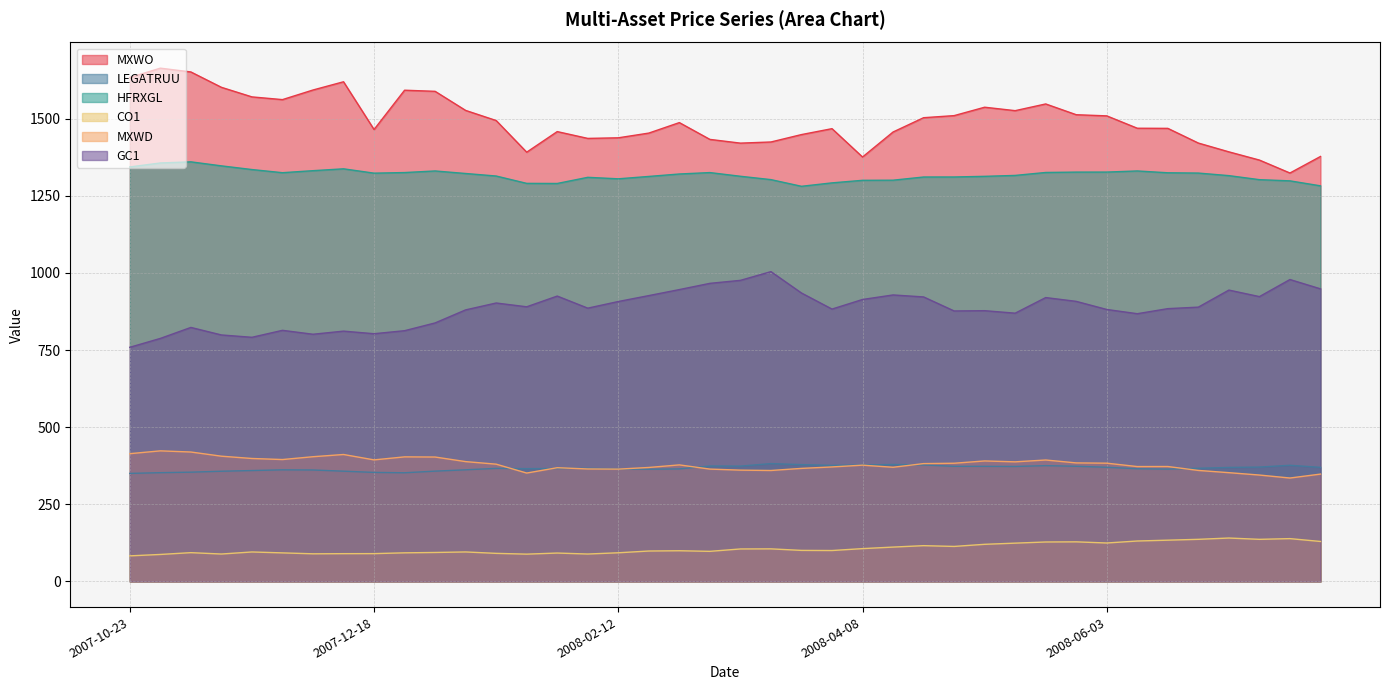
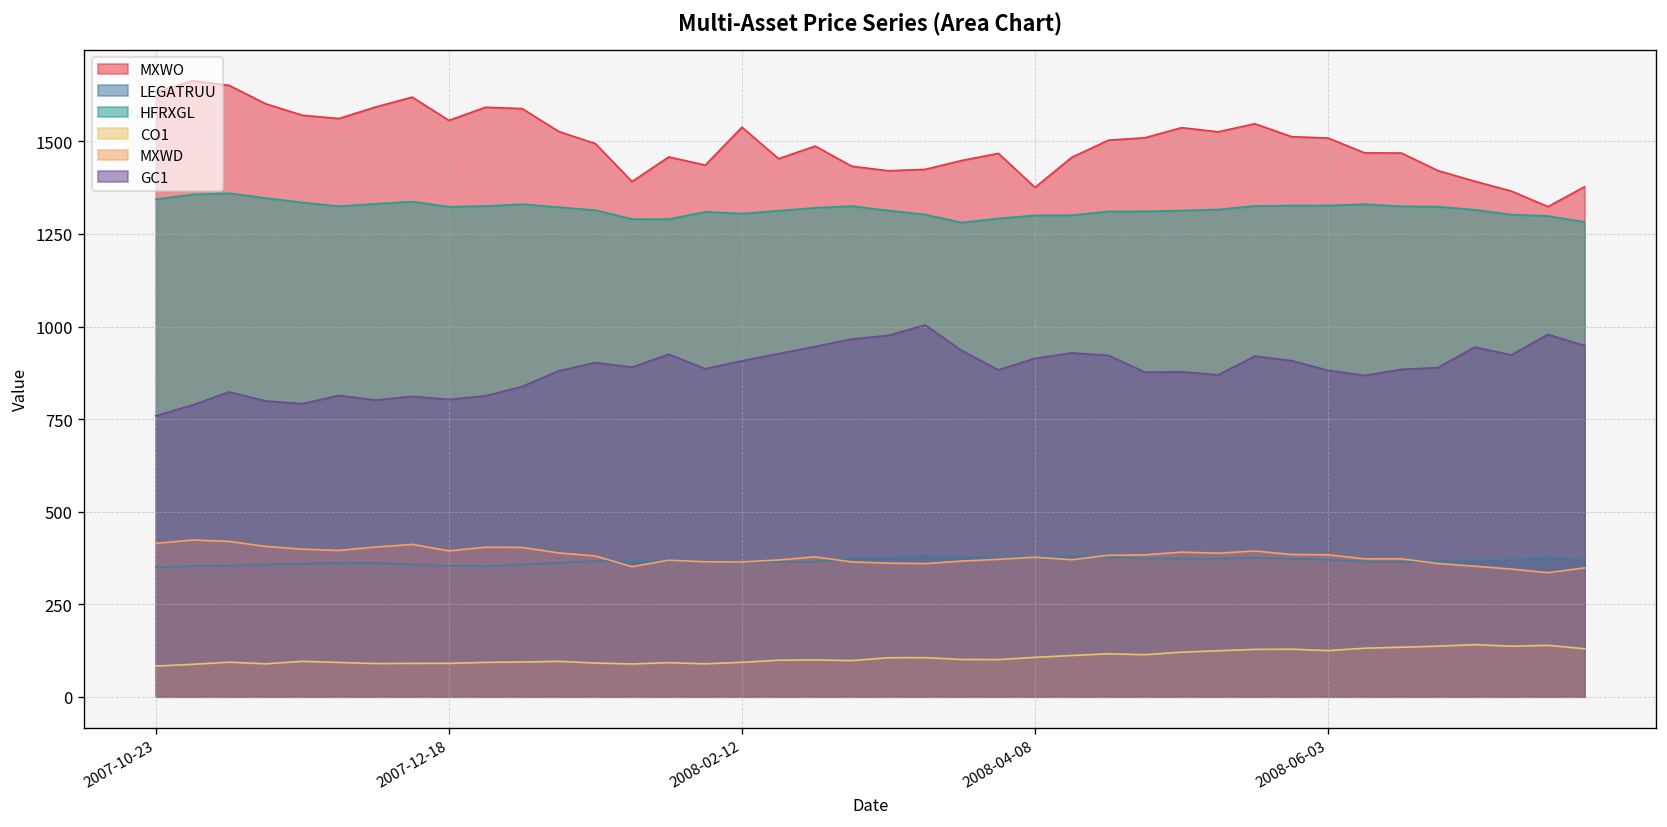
MXWO, 2007-12-18: 1460 -> 1560
MXWO, 2008-02-12: 1440 -> 1540
